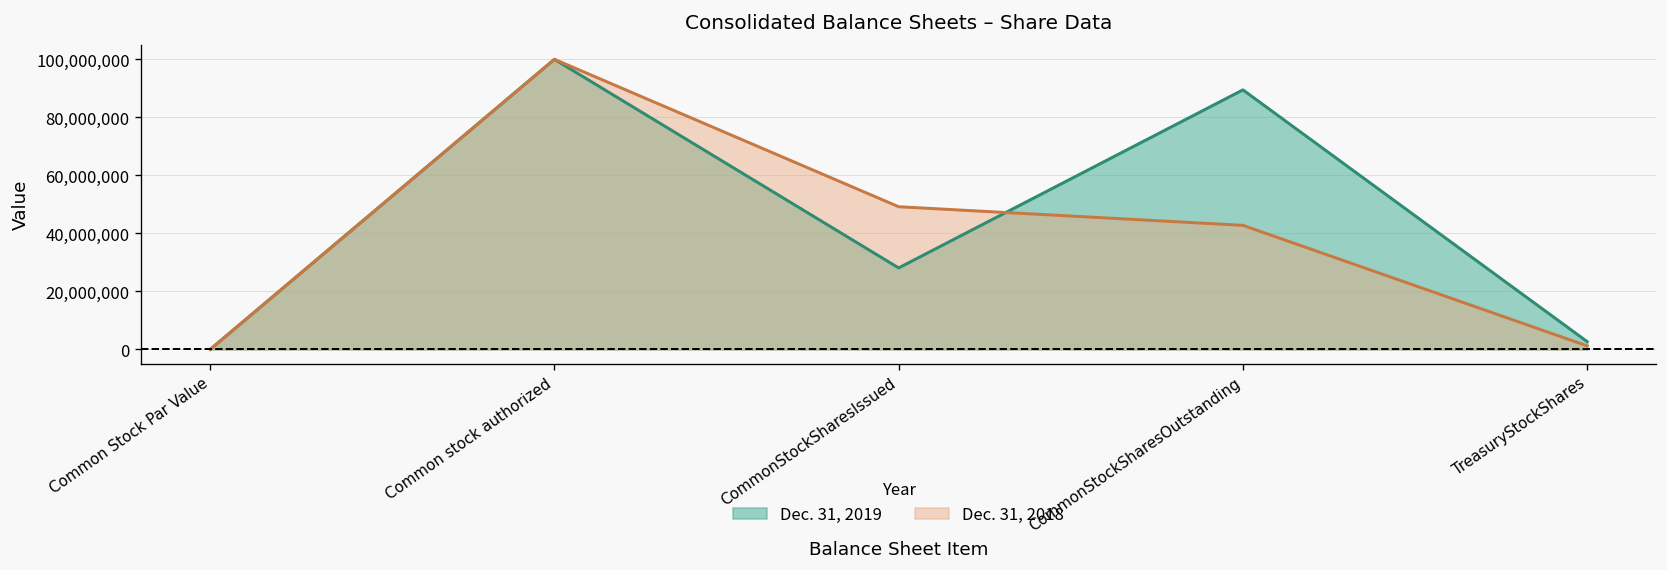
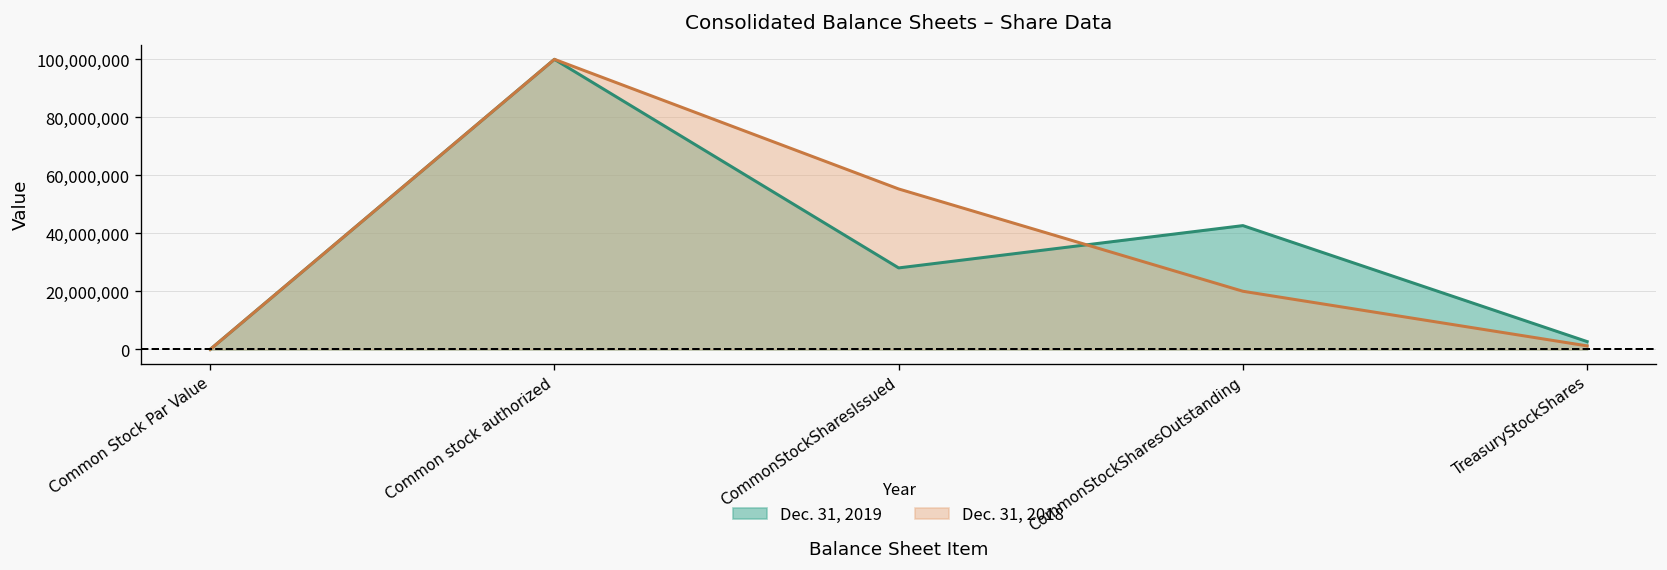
Dec. 31, 2018, CommonStockSharesIssued: 49,000,000 -> 55,000,000
Dec. 31, 2019, CommonStockSharesOutstanding: 89,000,000 -> 43,000,000
Dec. 31, 2018, CommonStockSharesOutstanding: 43,000,000 -> 20,000,000
